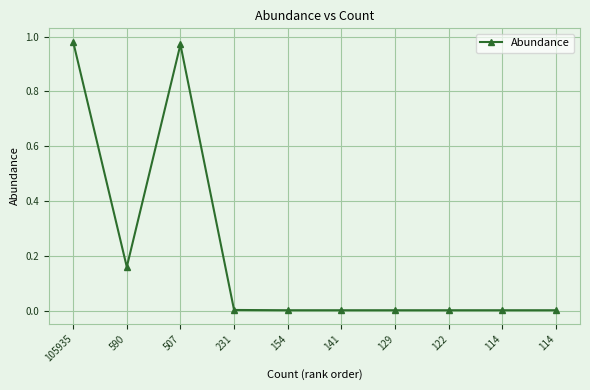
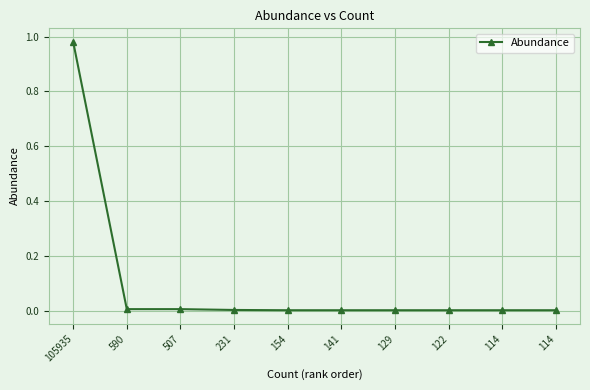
590: 0.16 -> 0.01
507: 0.97 -> 0.01
